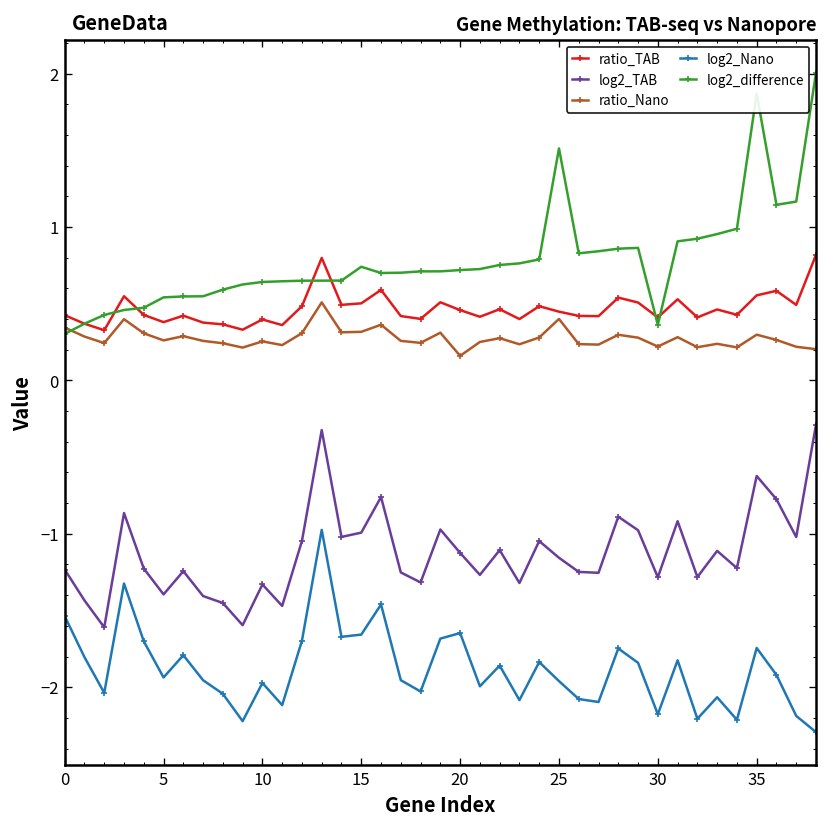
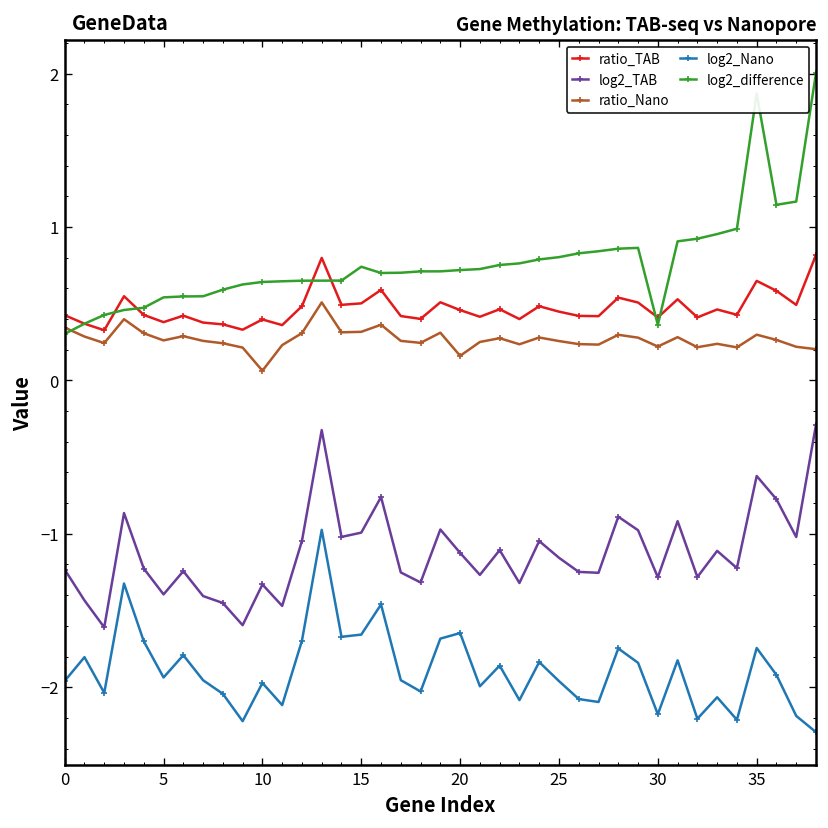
log2_Nano, 0: -1.54 -> -1.96
ratio_Nano, 10: 0.25 -> 0.06
ratio_Nano, 25: 0.40 -> 0.26
log2_difference, 25: 1.51 -> 0.80
ratio_TAB, 35: 0.55 -> 0.65
